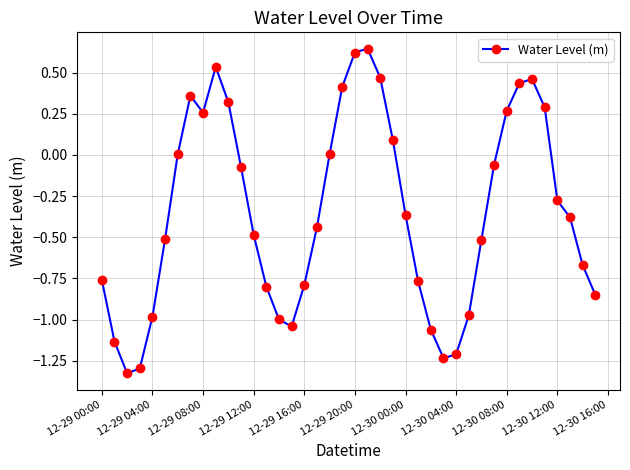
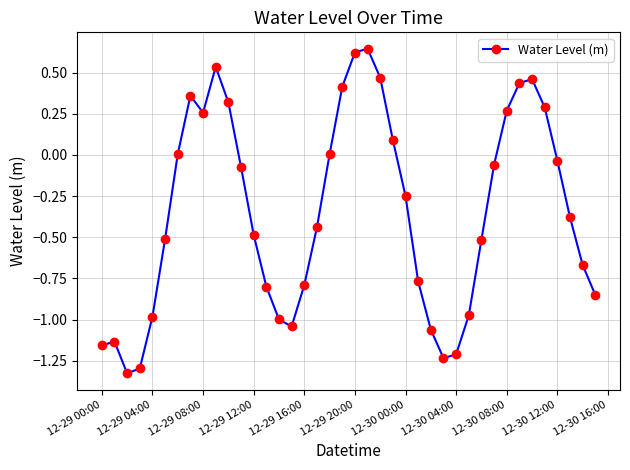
12-29 00:00: -0.76 -> -1.16
12-30 00:00: -0.36 -> -0.25
12-30 12:00: -0.28 -> -0.03
